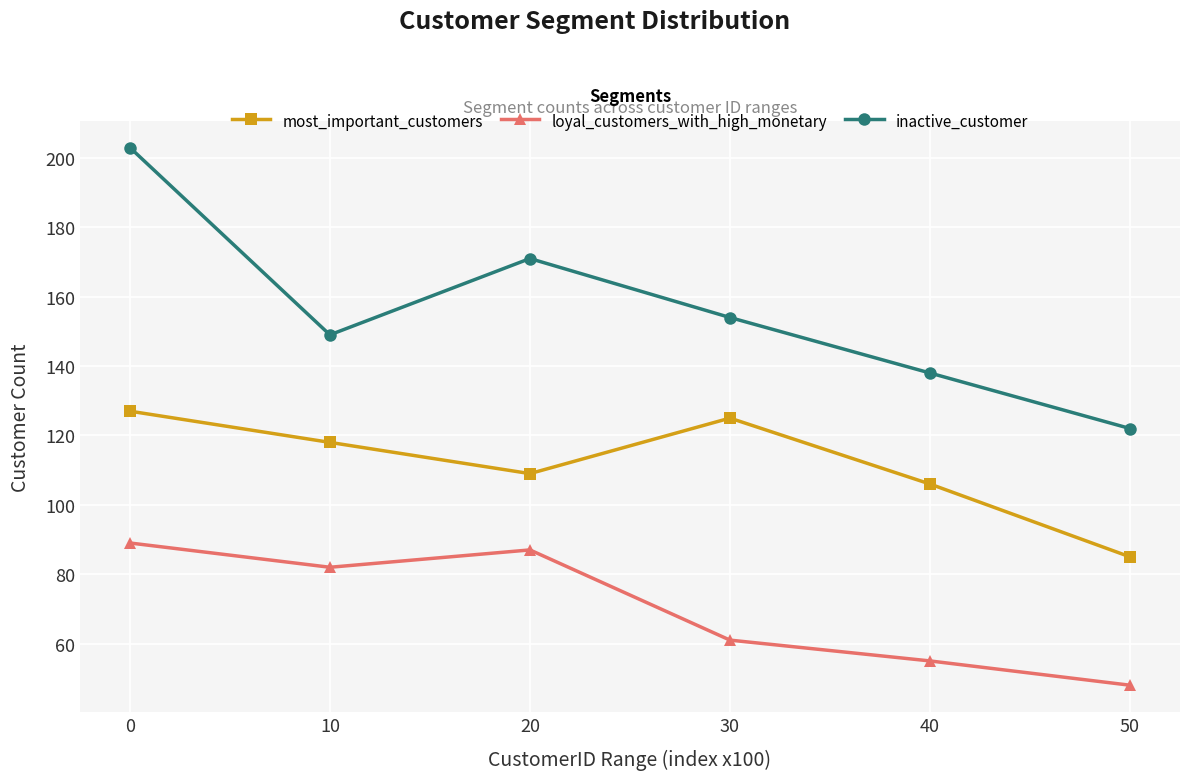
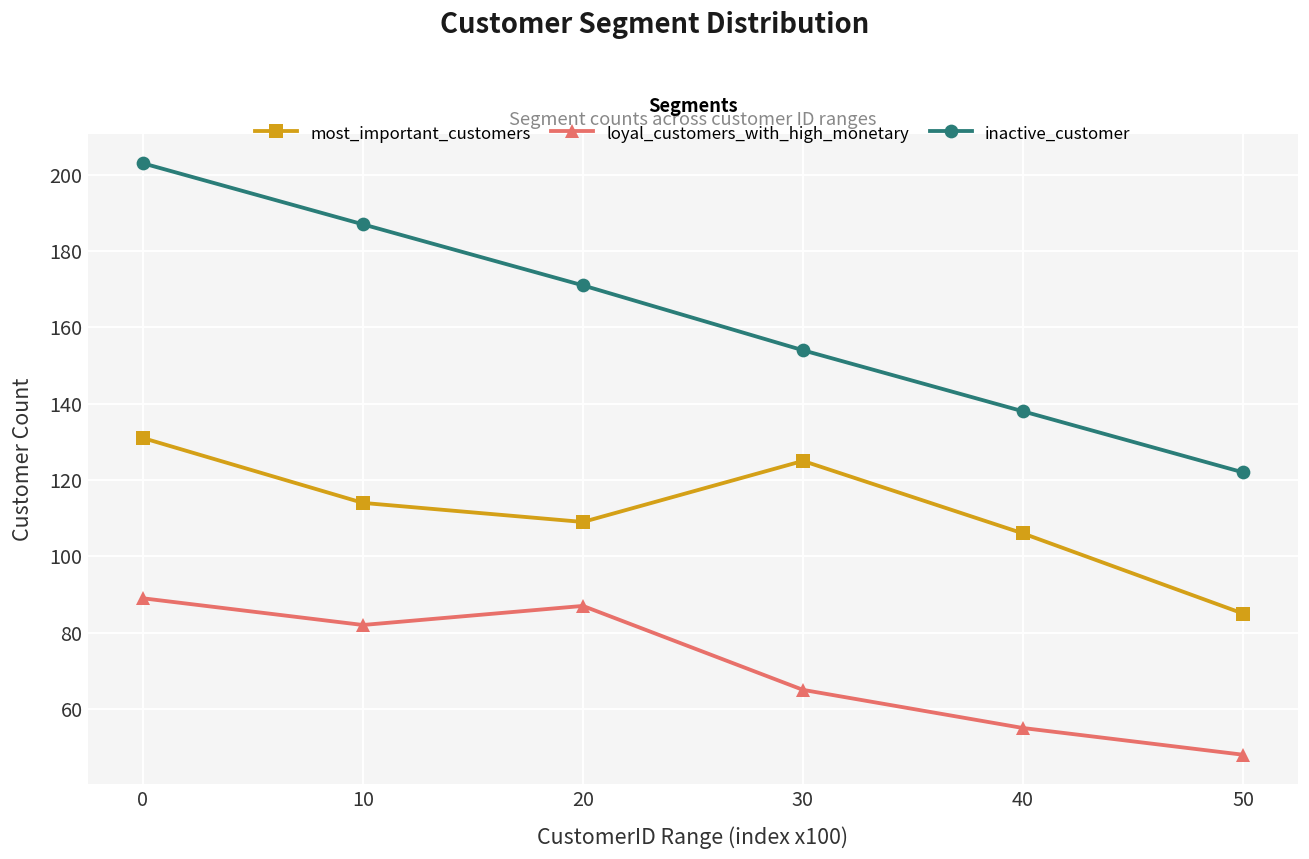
most_important_customers, 0: 127 -> 131
most_important_customers, 10: 118 -> 114
inactive_customer, 10: 149 -> 187
loyal_customers_with_high_monetary, 30: 61 -> 65
